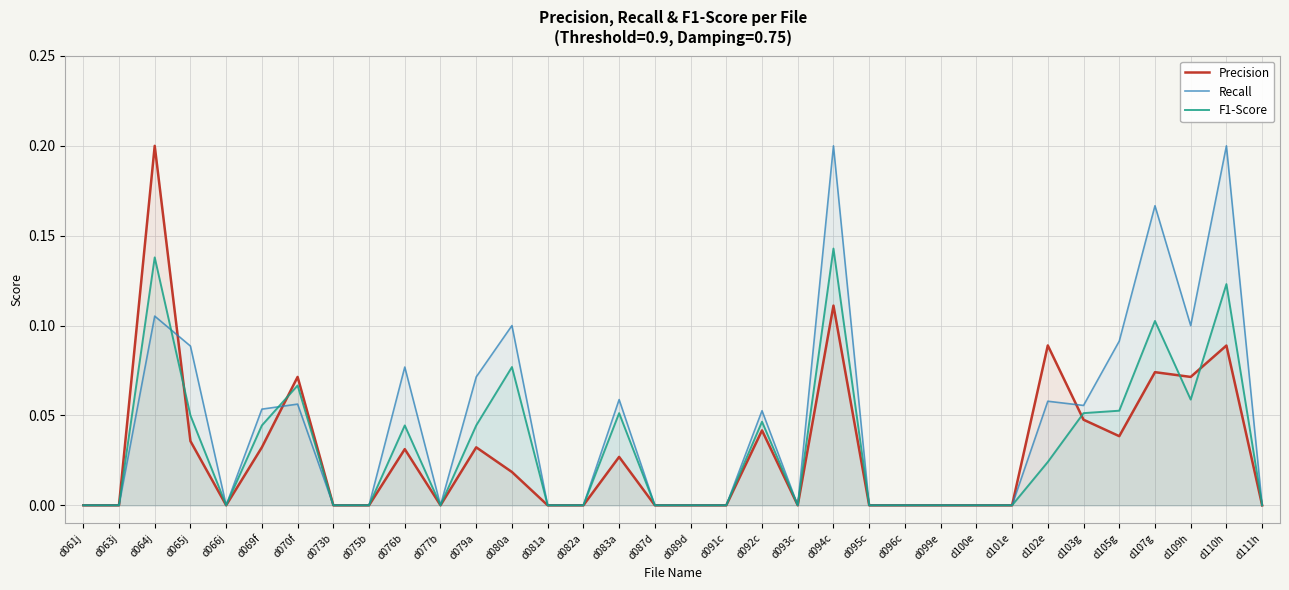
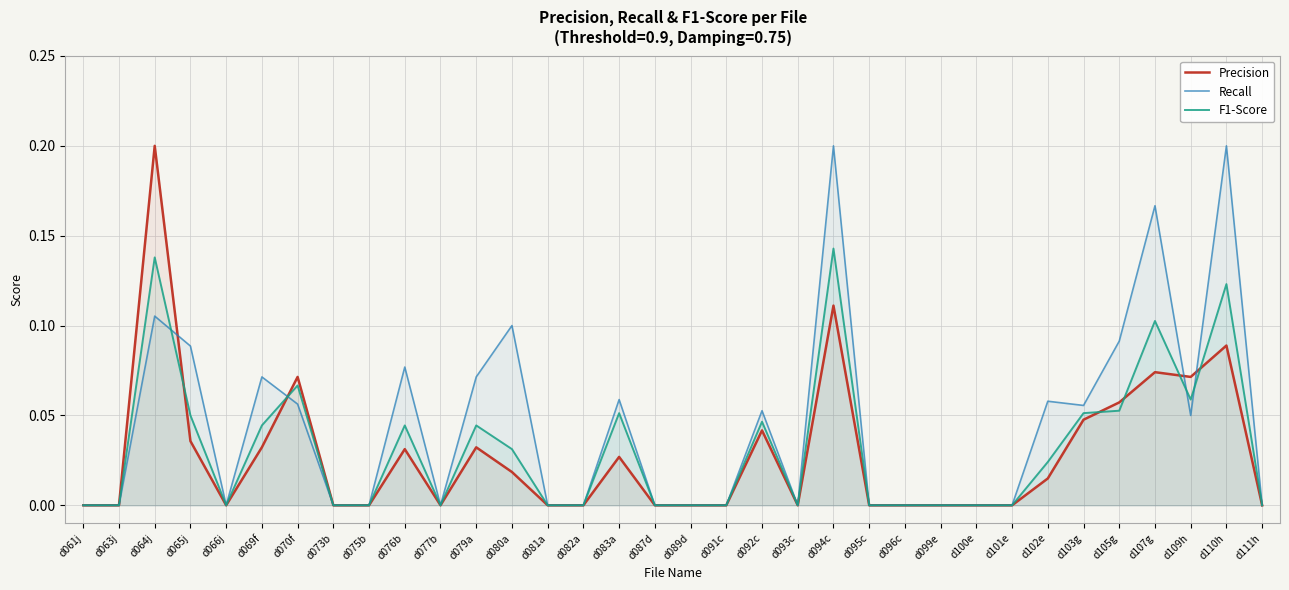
Recall, d069f: 0.054 -> 0.071
F1-Score, d080a: 0.077 -> 0.031
Precision, d102e: 0.089 -> 0.015
Precision, d105g: 0.038 -> 0.057
Recall, d109h: 0.10 -> 0.05
